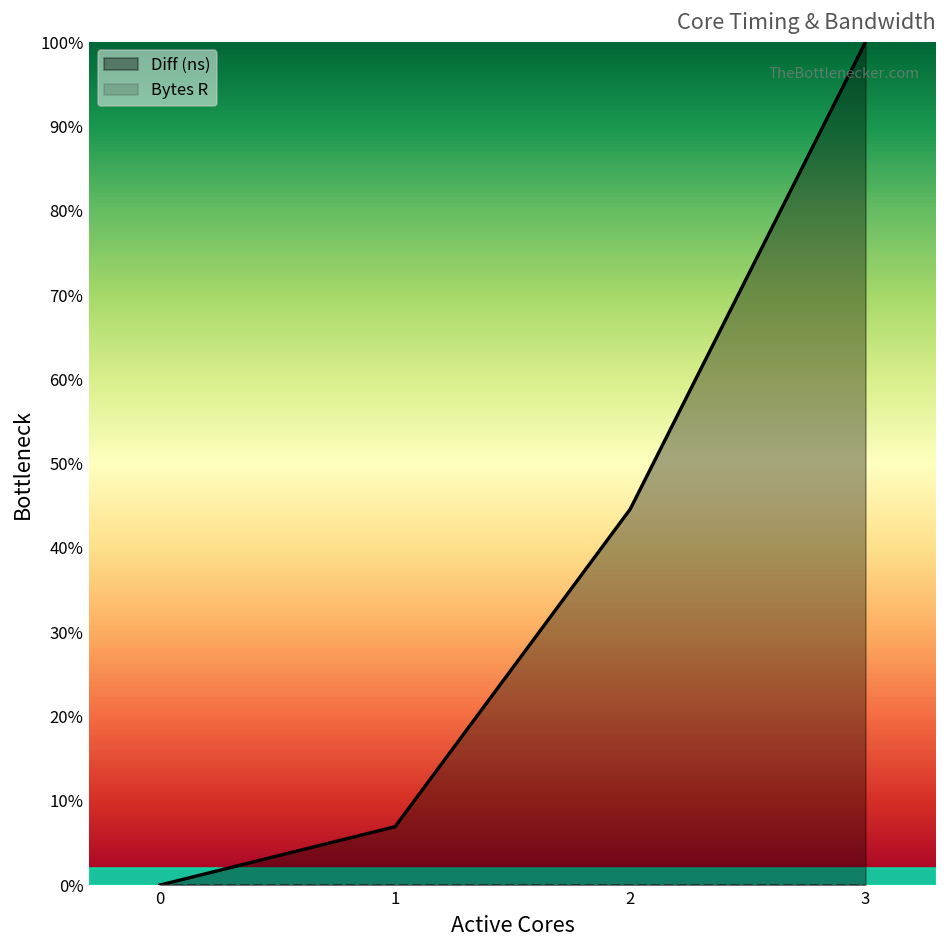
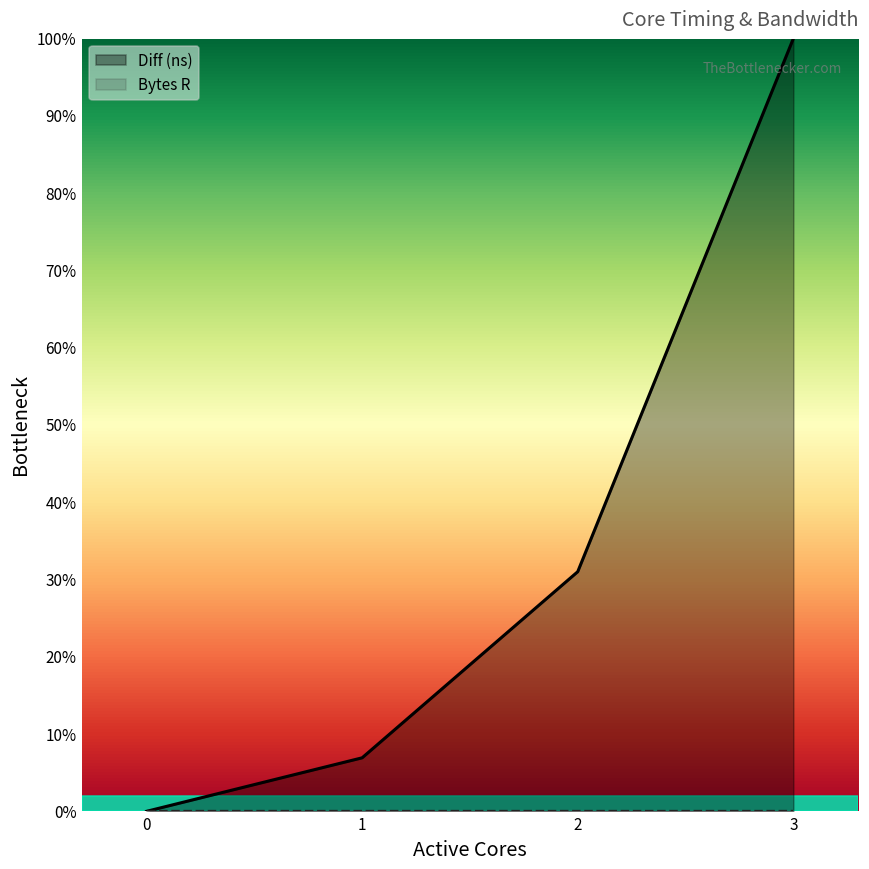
Diff (ns), 2: 45% -> 31%
